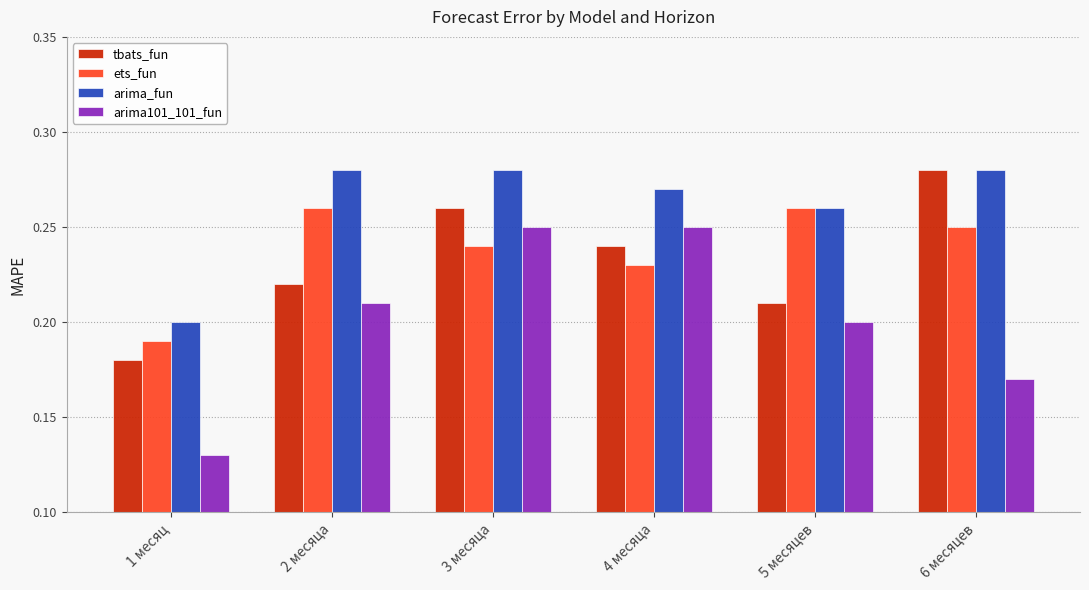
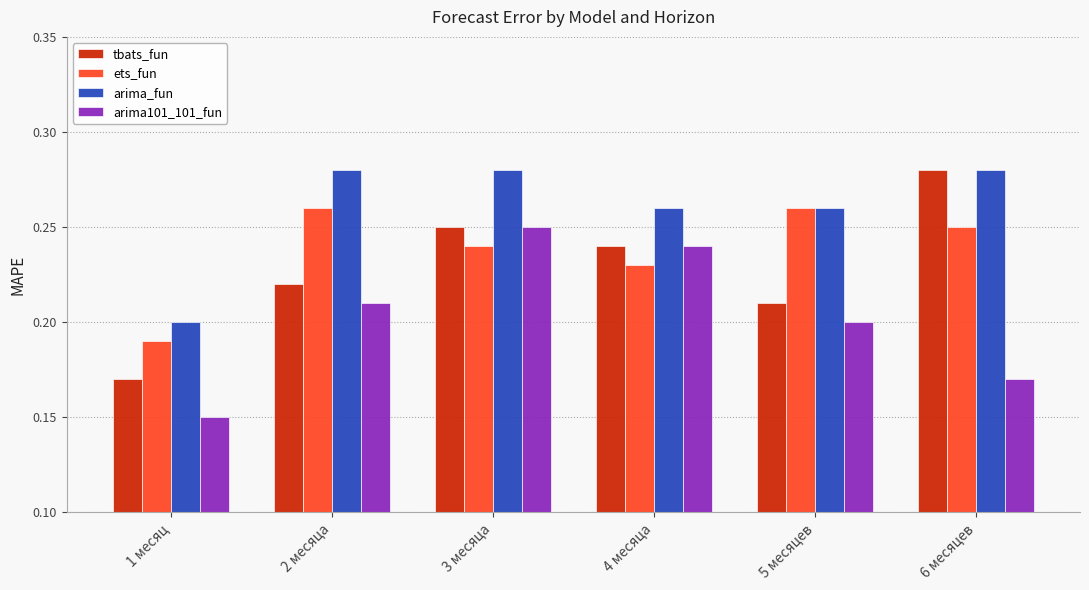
tbats_fun, 1 месяц: 0.18 -> 0.17
arima101_101_fun, 1 месяц: 0.13 -> 0.15
tbats_fun, 3 месяца: 0.26 -> 0.25
arima_fun, 4 месяца: 0.27 -> 0.26
arima101_101_fun, 4 месяца: 0.25 -> 0.24
